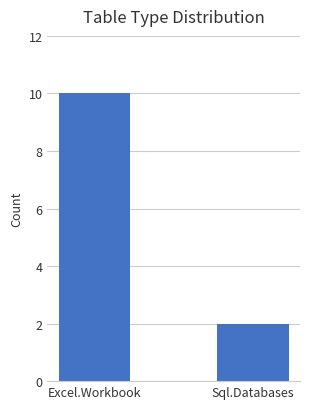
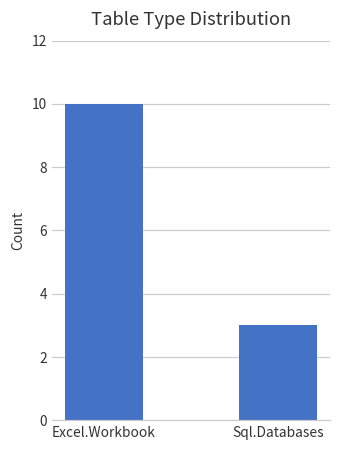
Sql.Databases: 2 -> 3
